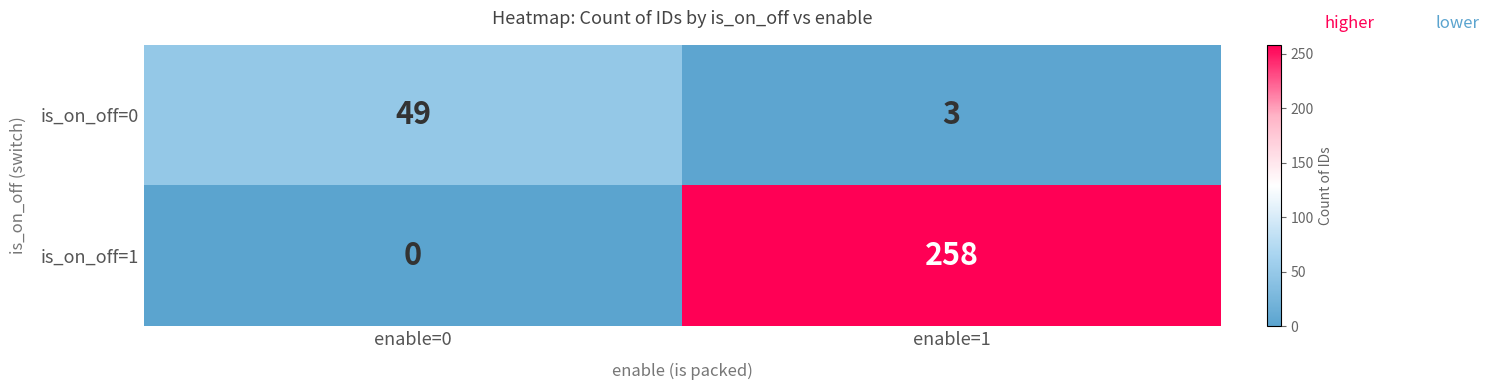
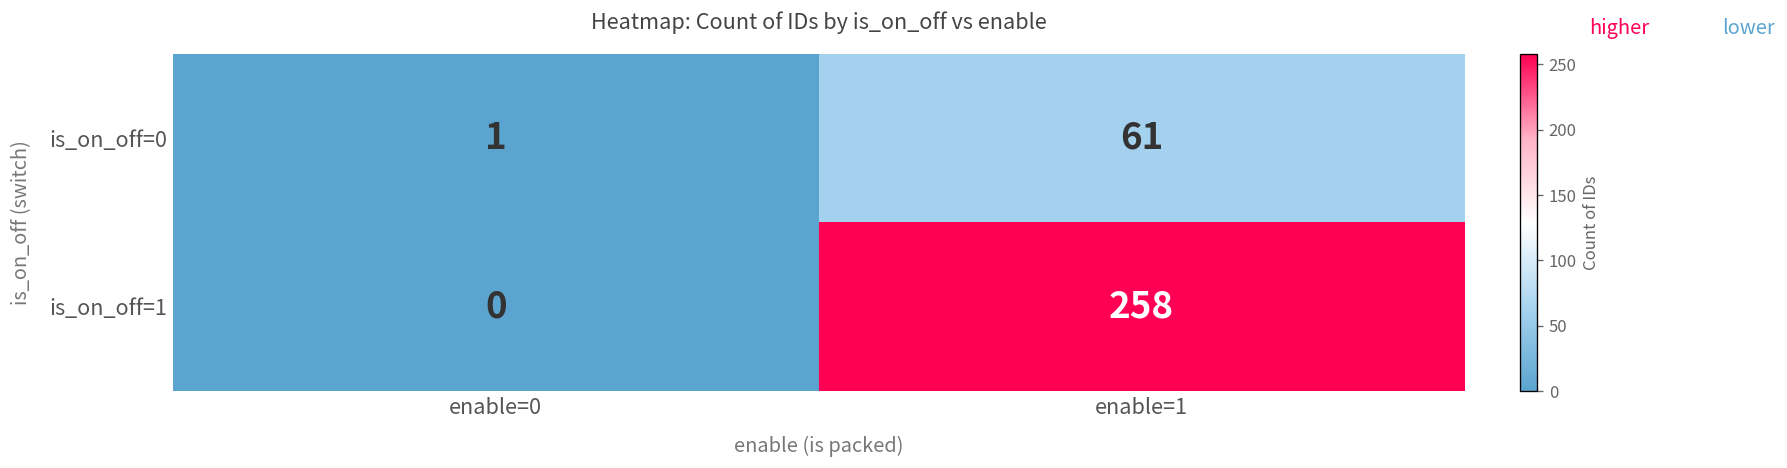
is_on_off=0, enable=0: 49 -> 1
is_on_off=0, enable=1: 3 -> 61
